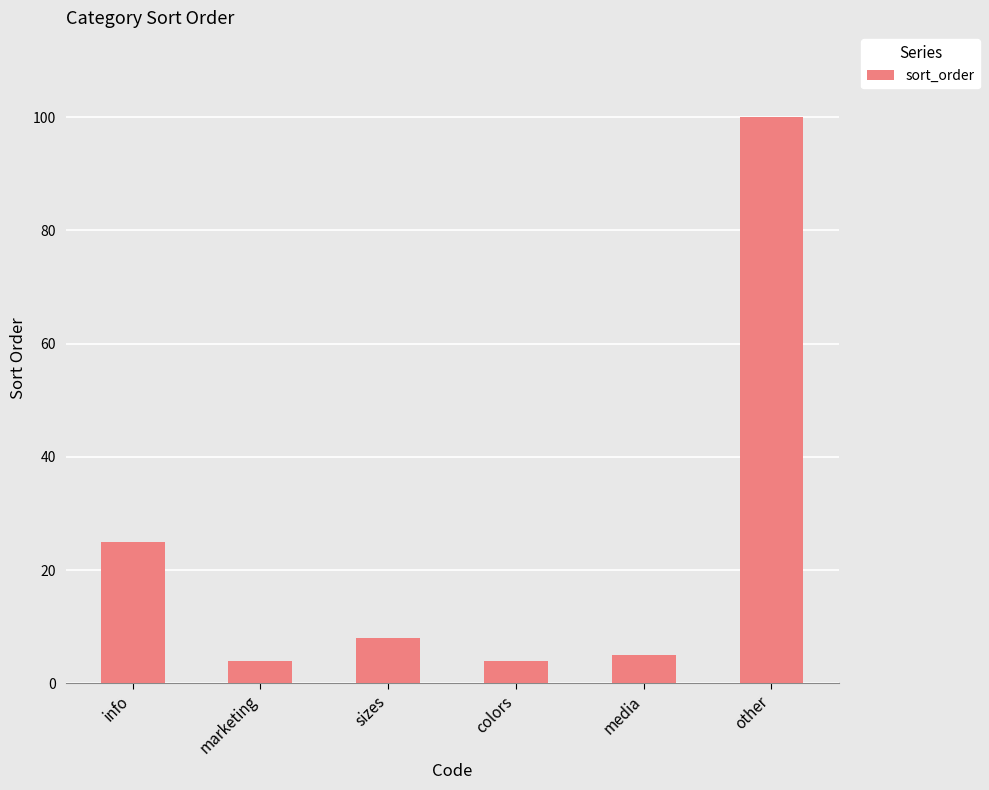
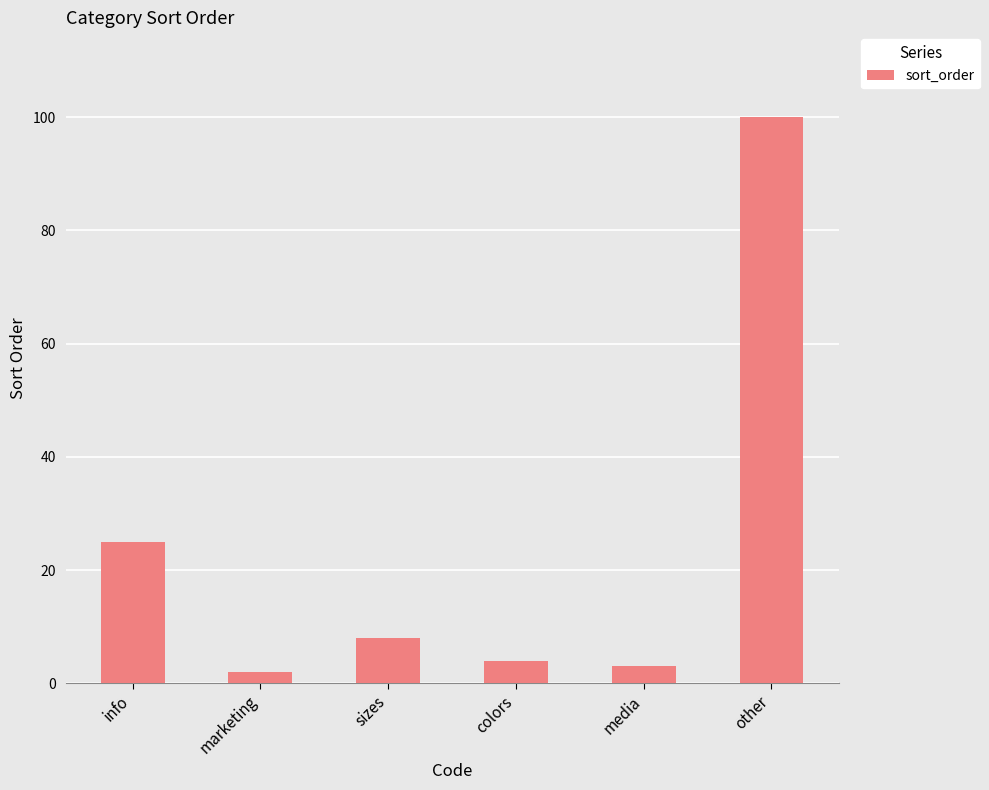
marketing: 4 -> 2
media: 5 -> 3
